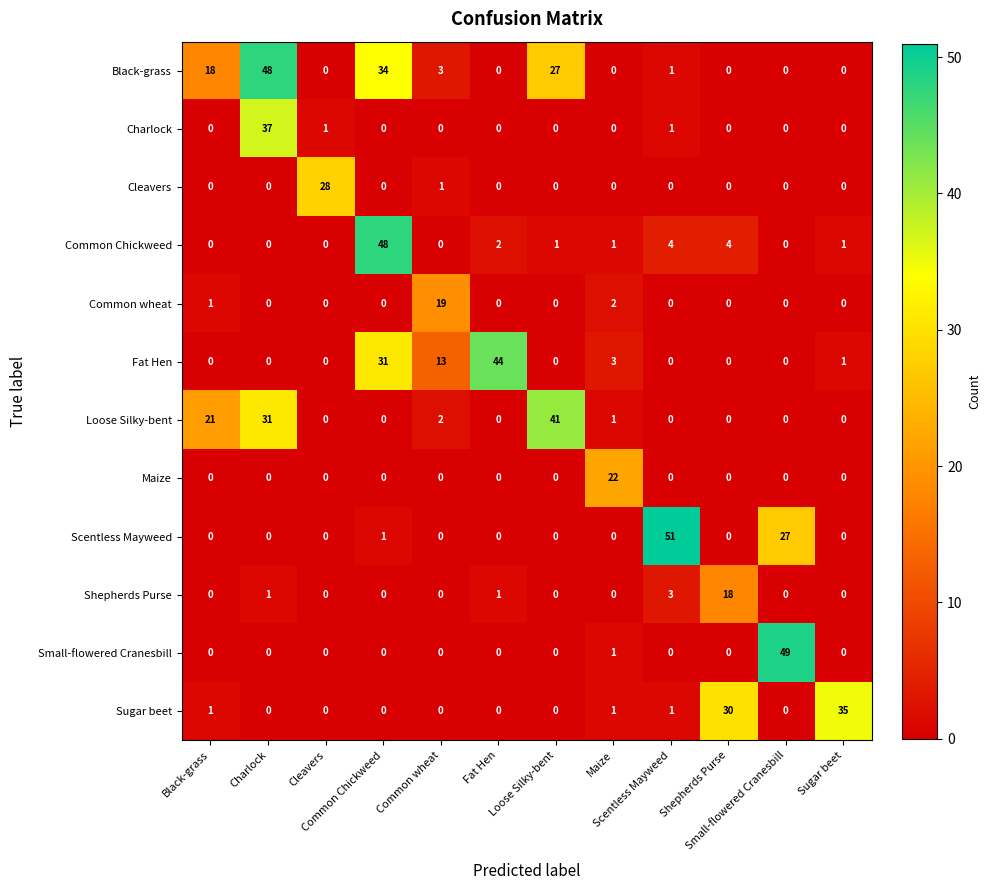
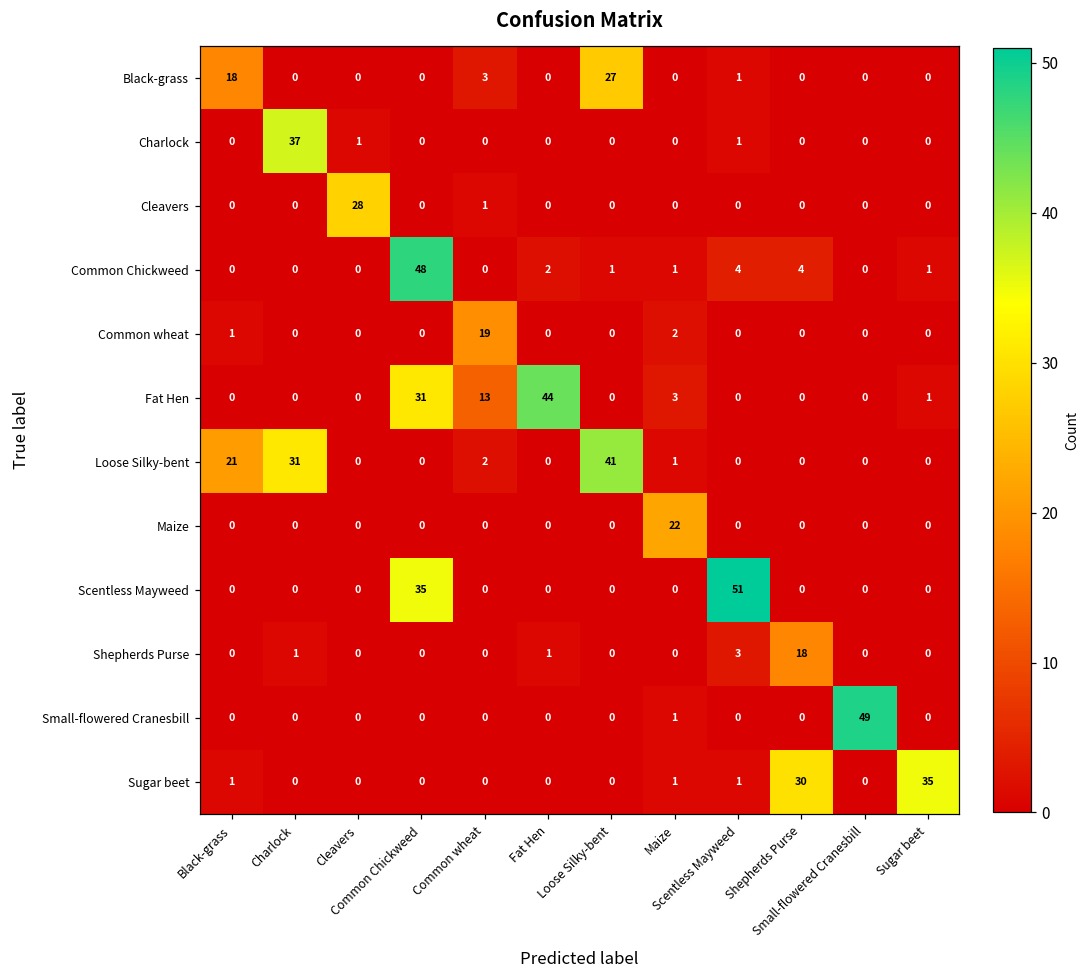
Black-grass, Charlock: 48 -> 0
Black-grass, Common Chickweed: 34 -> 0
Scentless Mayweed, Common Chickweed: 1 -> 35
Scentless Mayweed, Small-flowered Cranesbill: 27 -> 0
